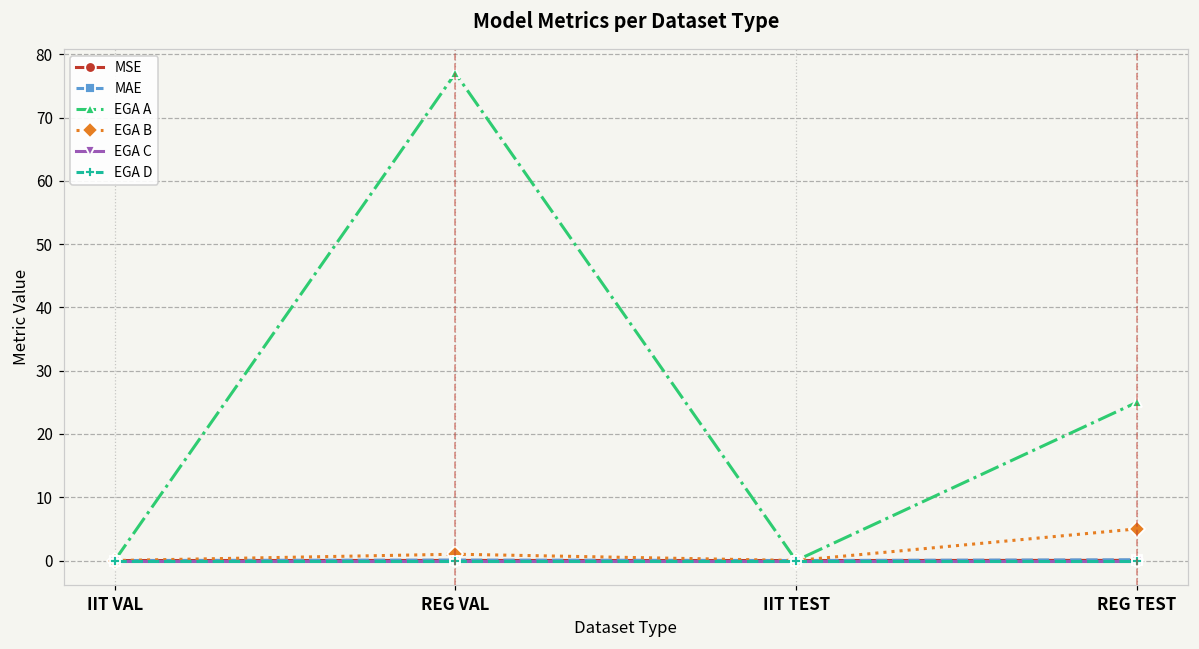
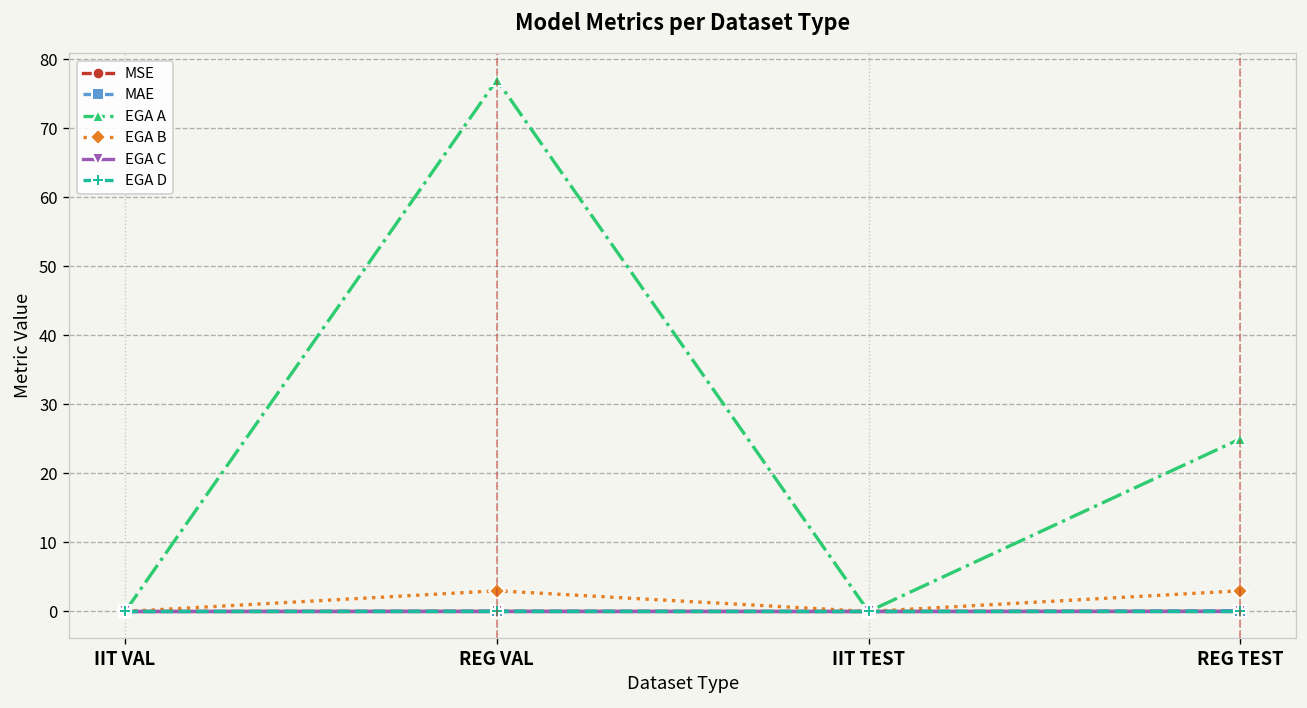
EGA B, REG VAL: 1 -> 3
EGA B, REG TEST: 5 -> 3
